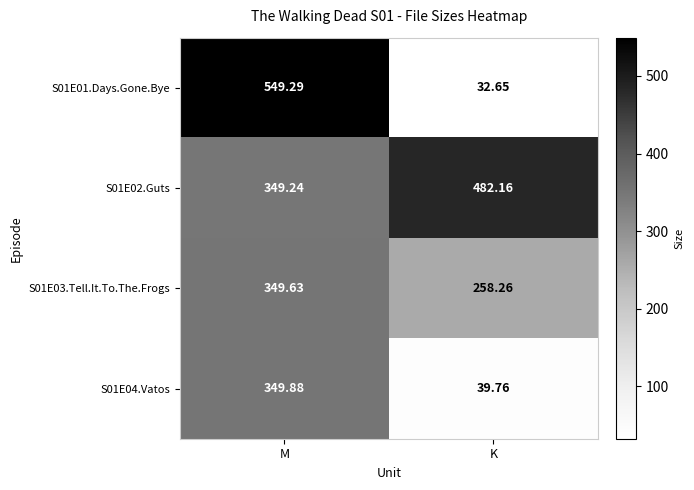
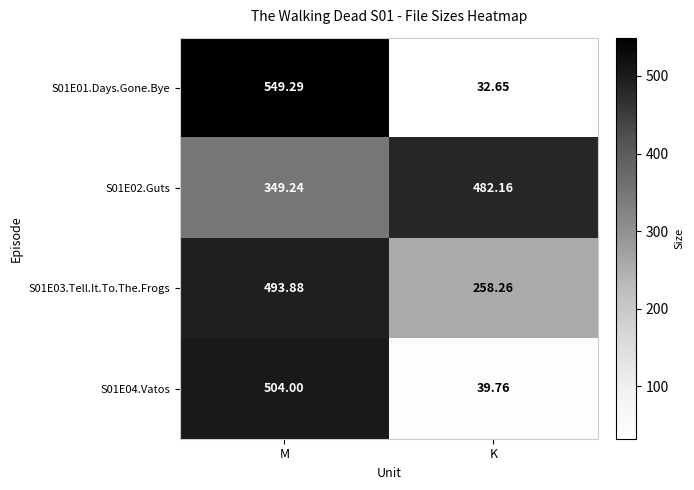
S01E03.Tell.It.To.The.Frogs, M: 349.63 -> 493.88
S01E04.Vatos, M: 349.88 -> 504.00
